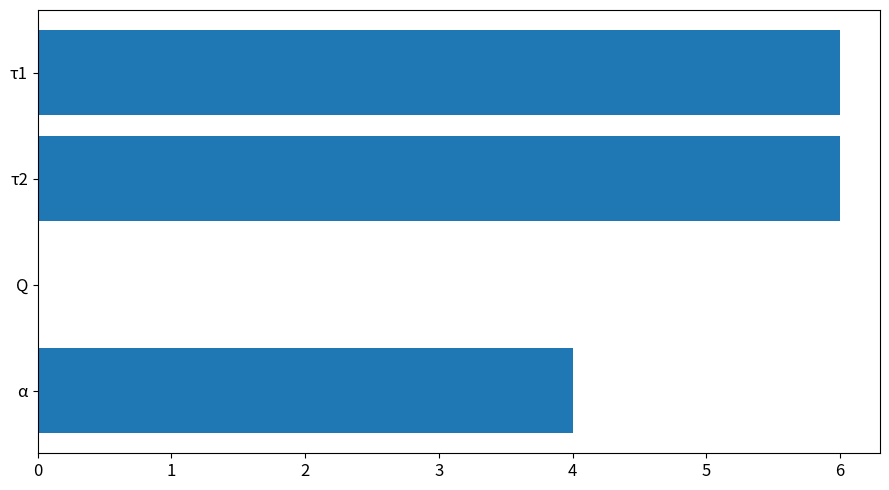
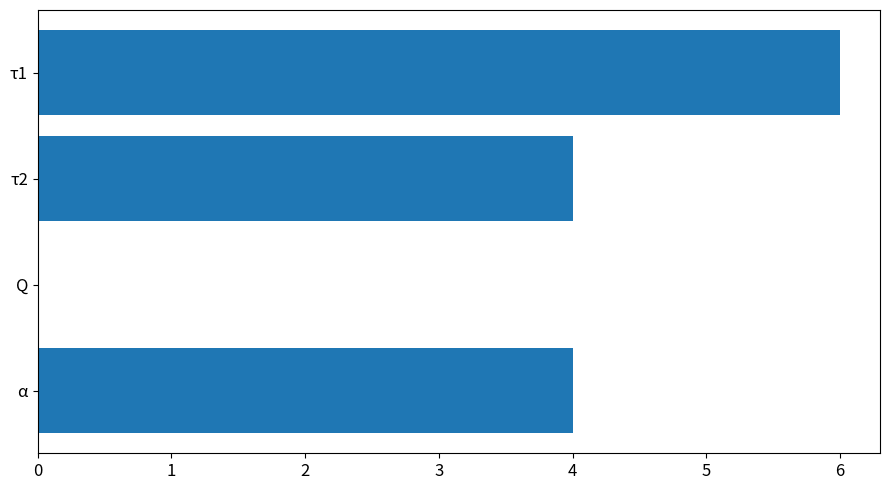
τ2: 6 -> 4
